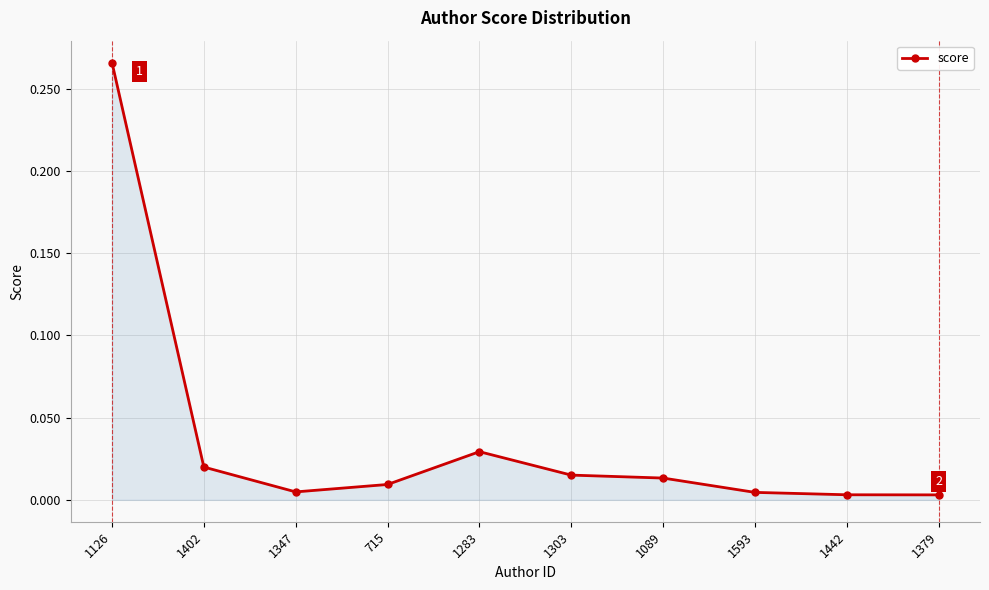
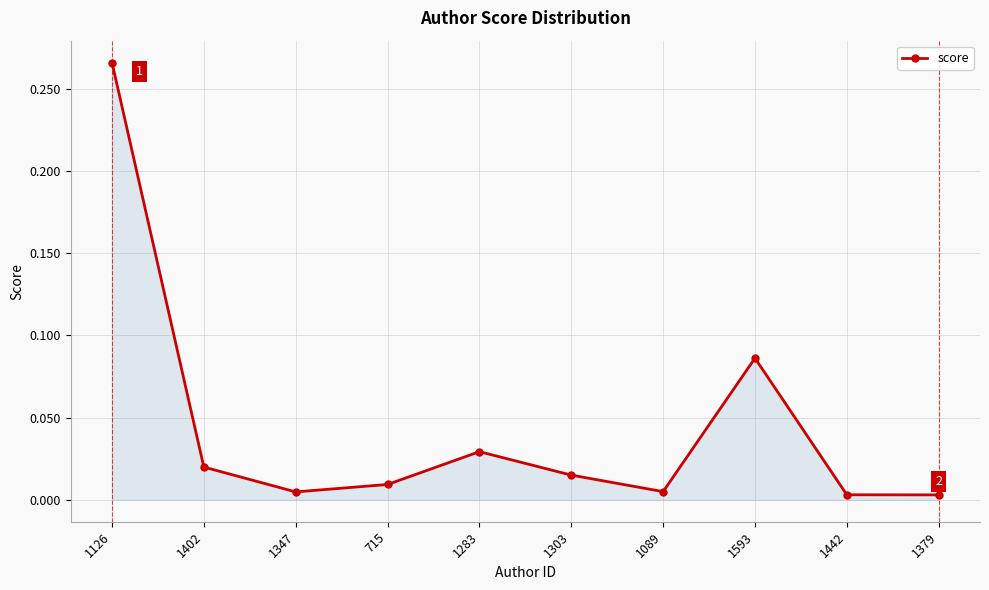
1089: 0.013 -> 0.005
1593: 0.005 -> 0.086
